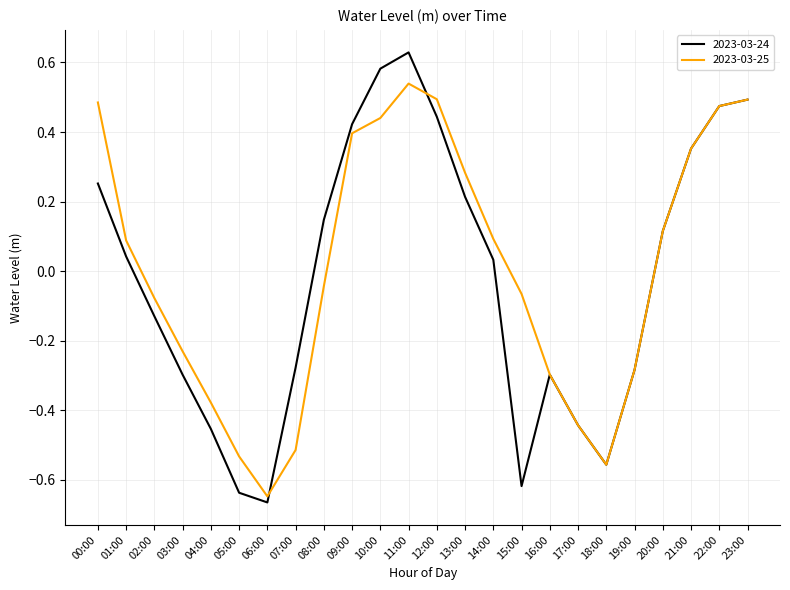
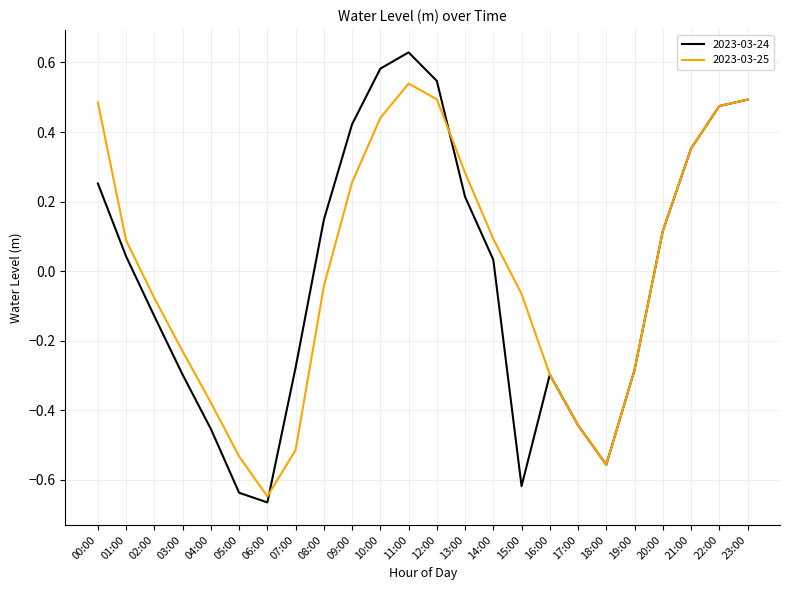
2023-03-25, 09:00: 0.40 -> 0.26
2023-03-24, 12:00: 0.44 -> 0.55
